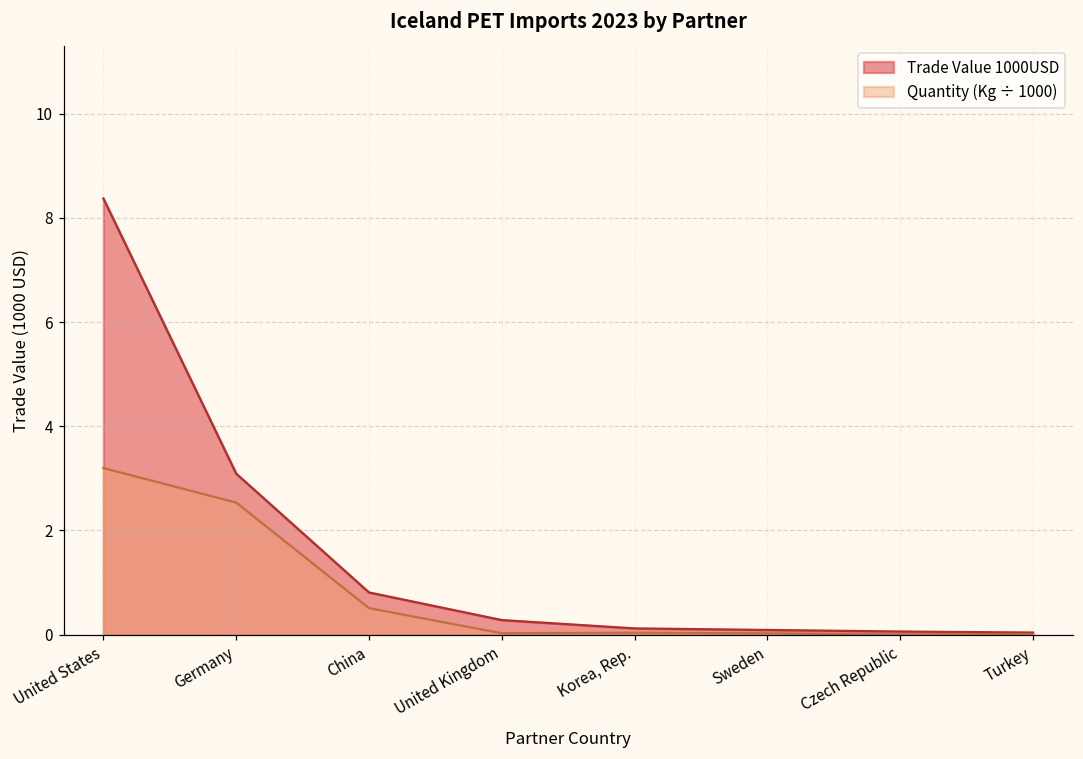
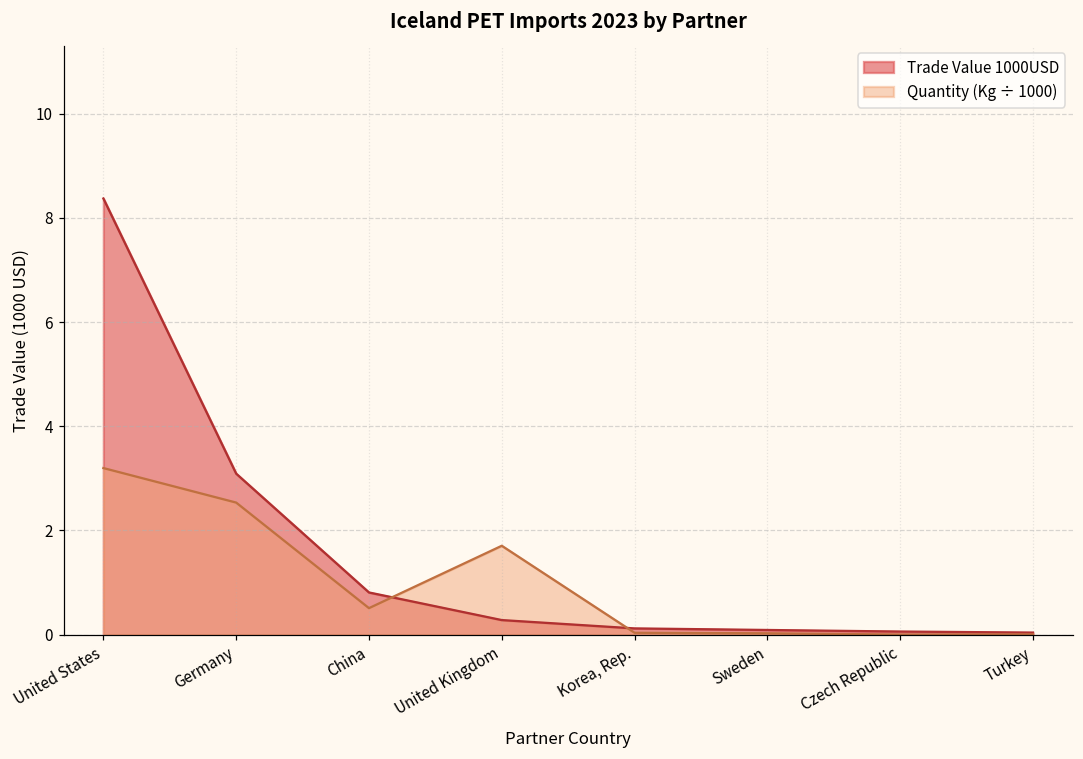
Quantity (Kg ÷ 1000), United Kingdom: 0.0 -> 1.7
